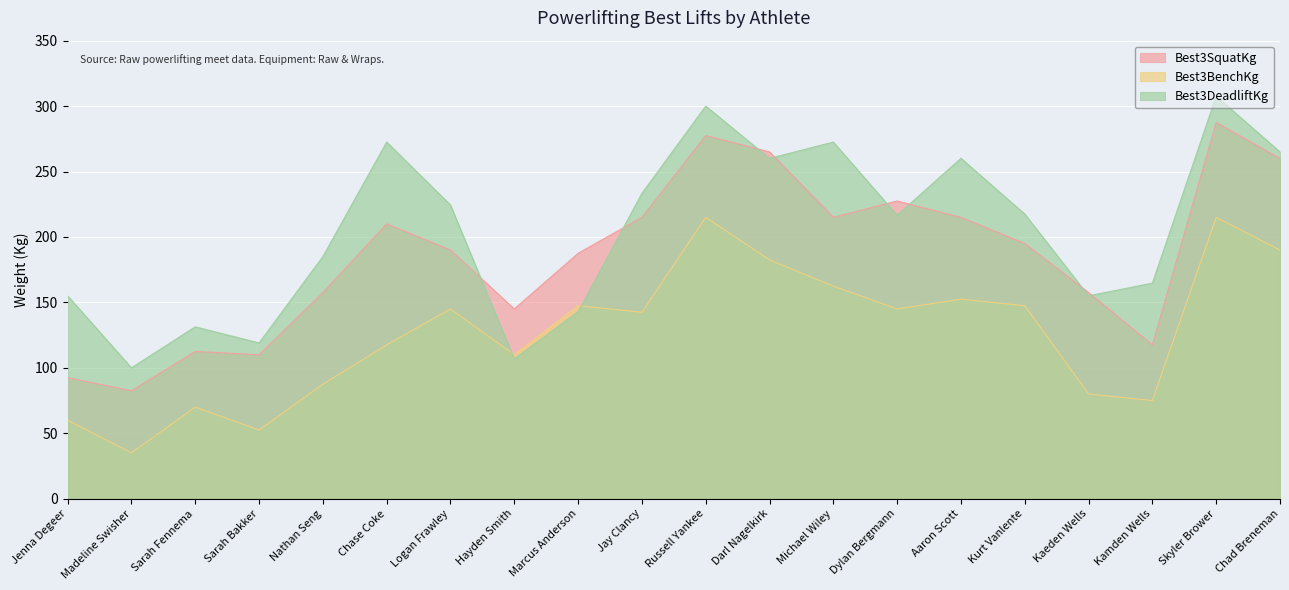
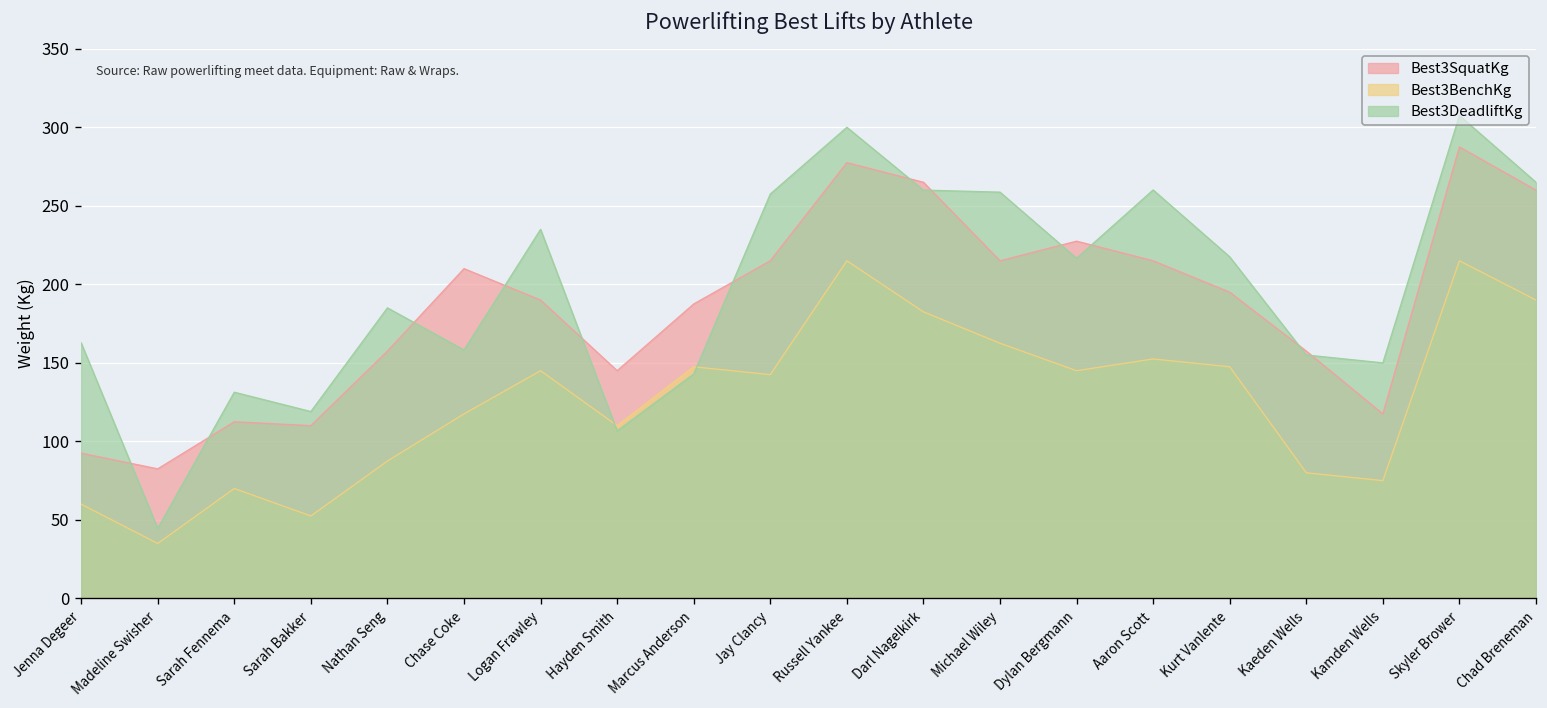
Best3DeadliftKg, Jenna Degeer: 155 -> 163
Best3DeadliftKg, Madeline Swisher: 100 -> 45
Best3DeadliftKg, Chase Coke: 273 -> 158
Best3DeadliftKg, Logan Frawley: 224 -> 235
Best3DeadliftKg, Jay Clancy: 233 -> 258
Best3DeadliftKg, Michael Wiley: 273 -> 259
Best3DeadliftKg, Kamden Wells: 165 -> 150
